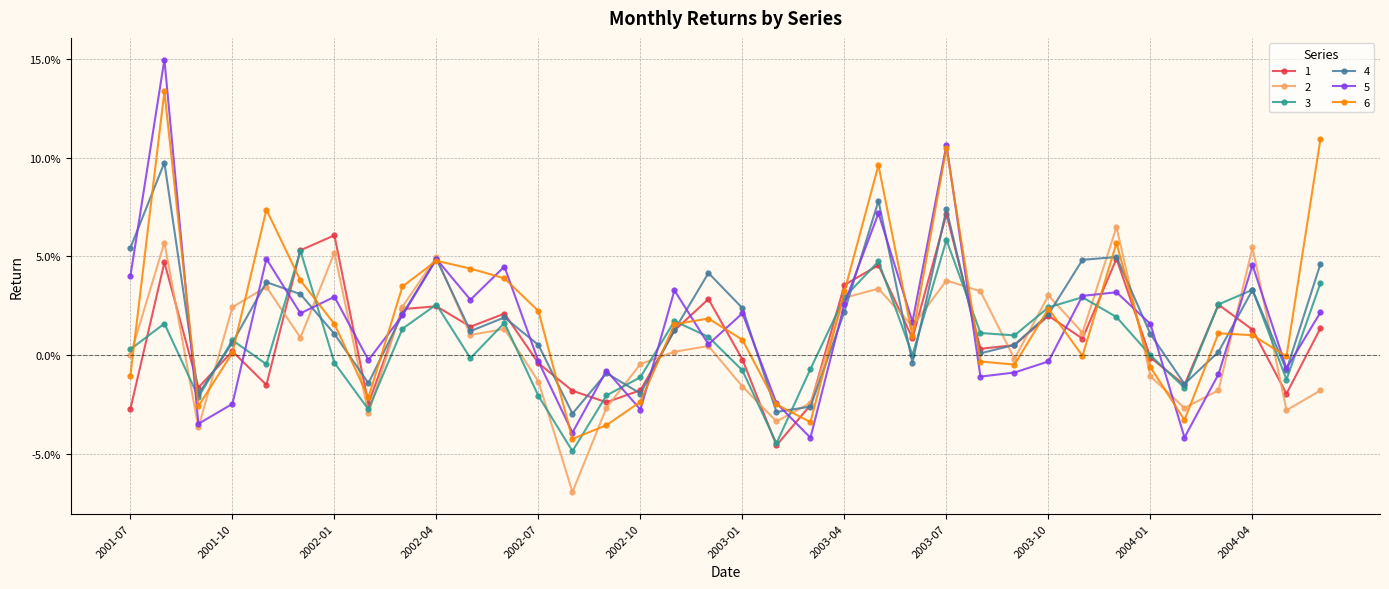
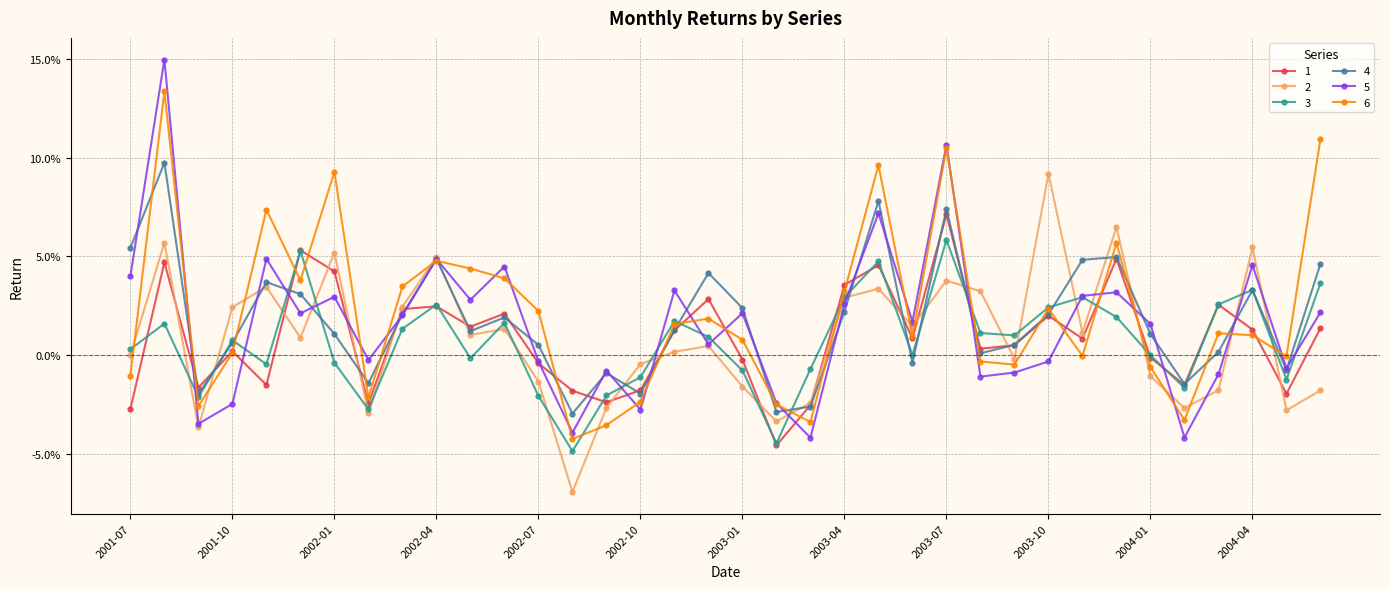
1, 2002-01: 6.1% -> 4.2%
6, 2002-01: 1.6% -> 9.3%
2, 2003-10: 3.0% -> 9.2%
